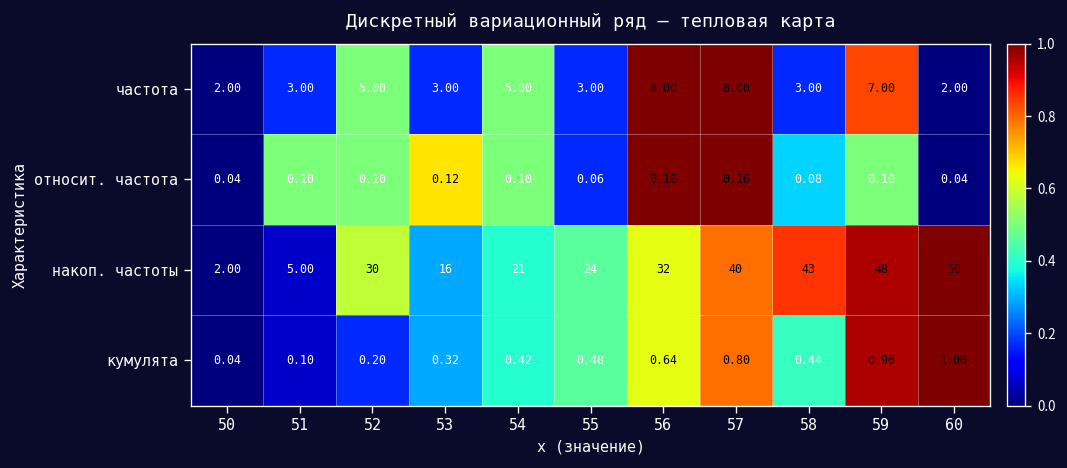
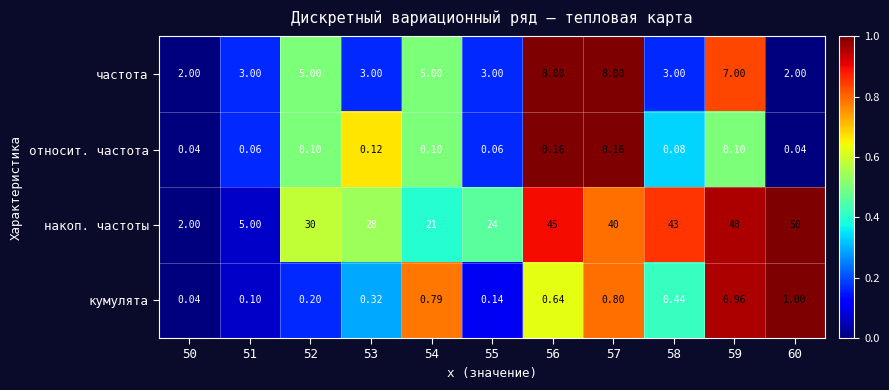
относит. частота, 51: 0.10 -> 0.06
накоп. частоты, 53: 16 -> 28
накоп. частоты, 56: 32 -> 45
кумулята, 54: 0.42 -> 0.79
кумулята, 55: 0.48 -> 0.14
